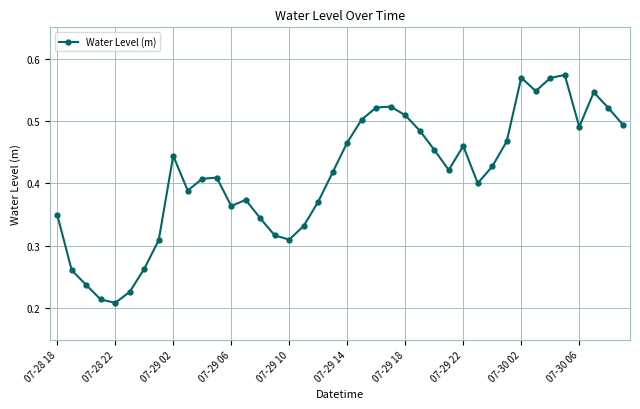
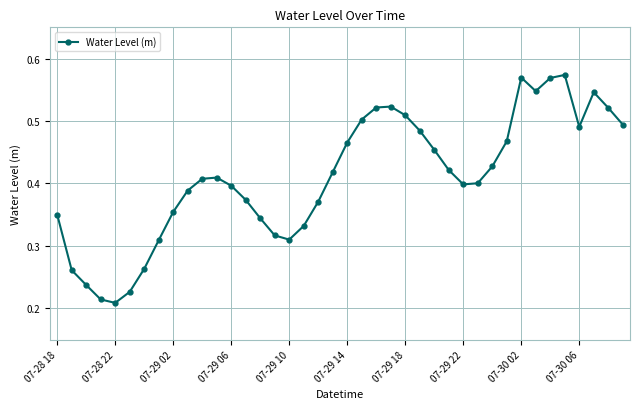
07-29 02: 0.44 -> 0.35
07-29 06: 0.36 -> 0.40
07-29 22: 0.46 -> 0.40
